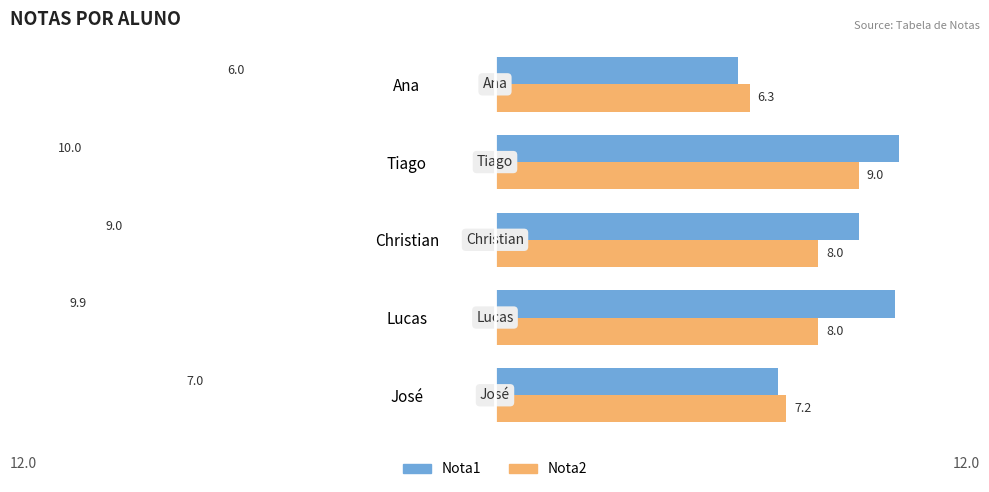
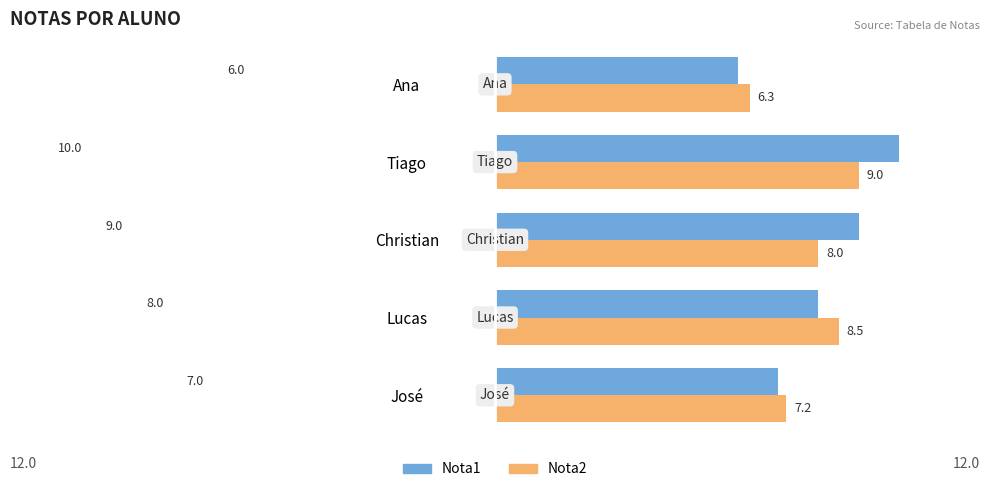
Nota1, Lucas: 9.9 -> 8.0
Nota2, Lucas: 8.0 -> 8.5
